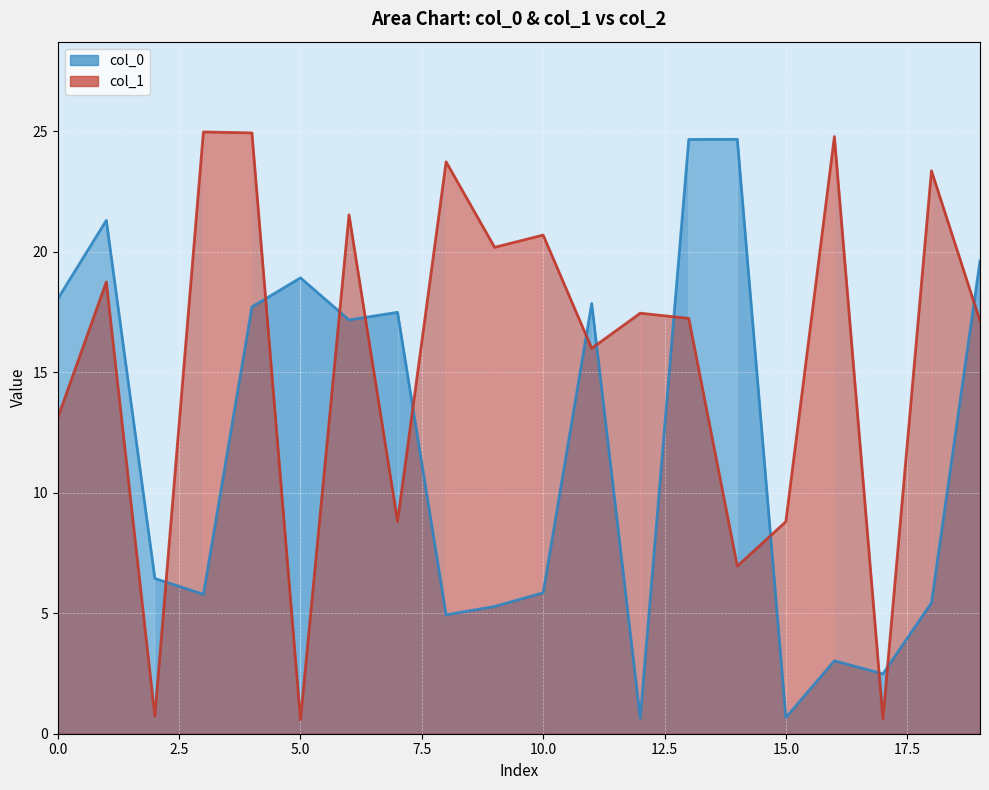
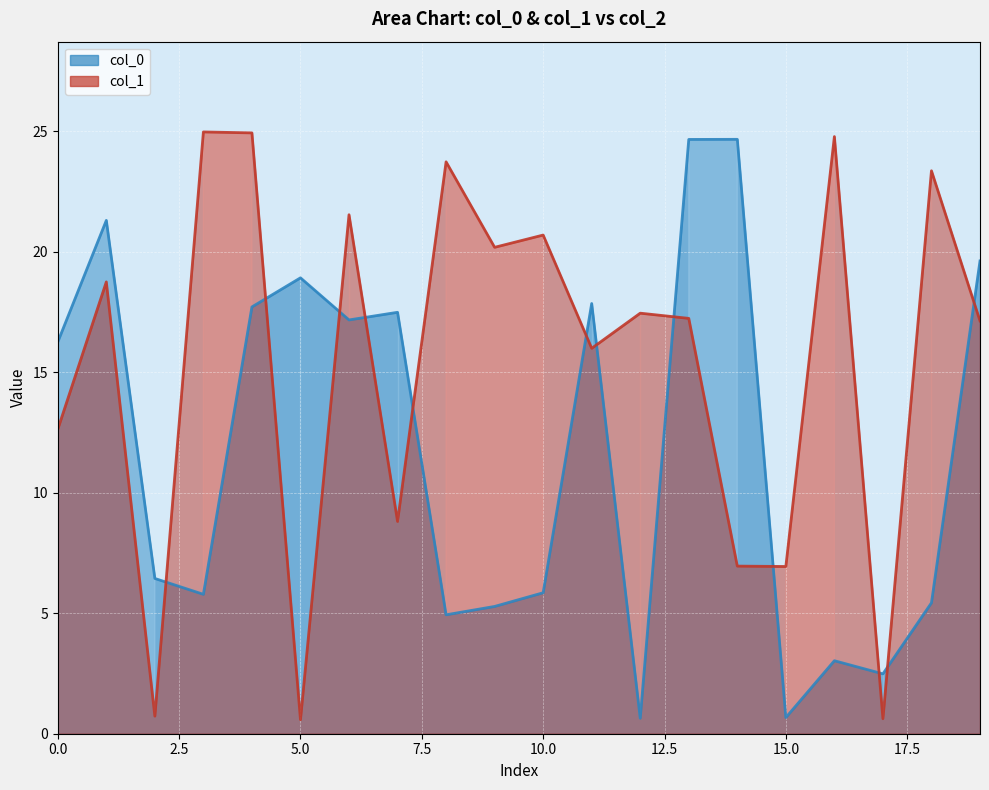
col_0, 0.0: 18.0 -> 16.3
col_1, 0.0: 13.1 -> 12.6
col_1, 15.0: 8.8 -> 6.9
